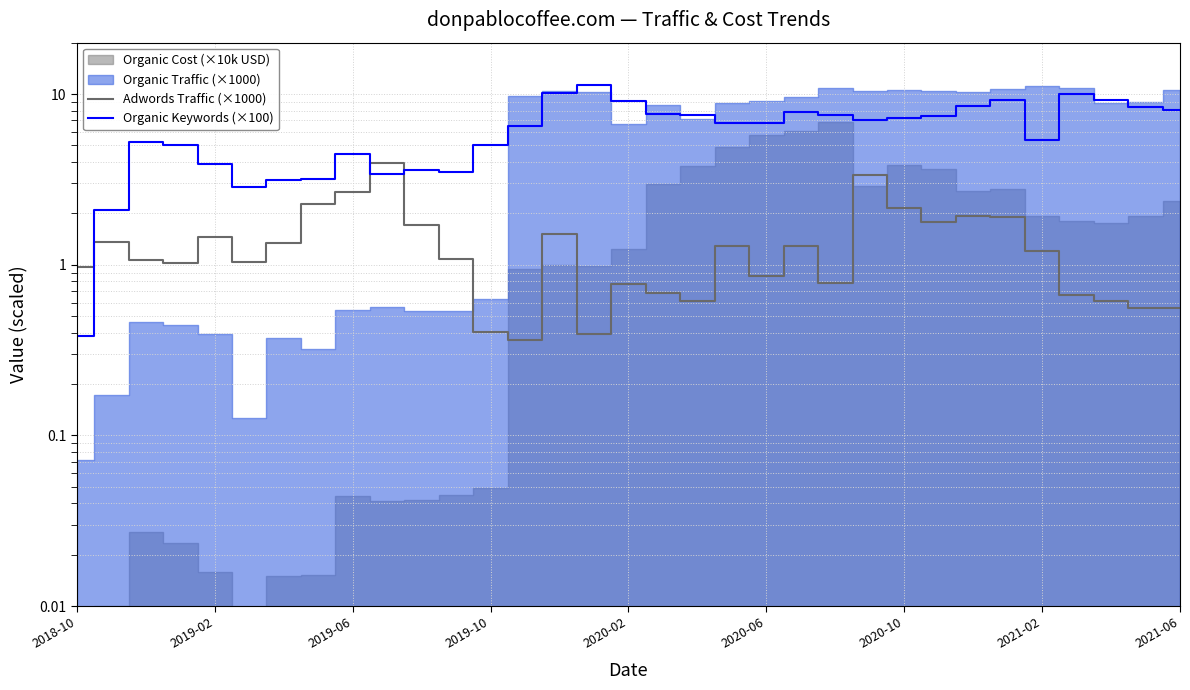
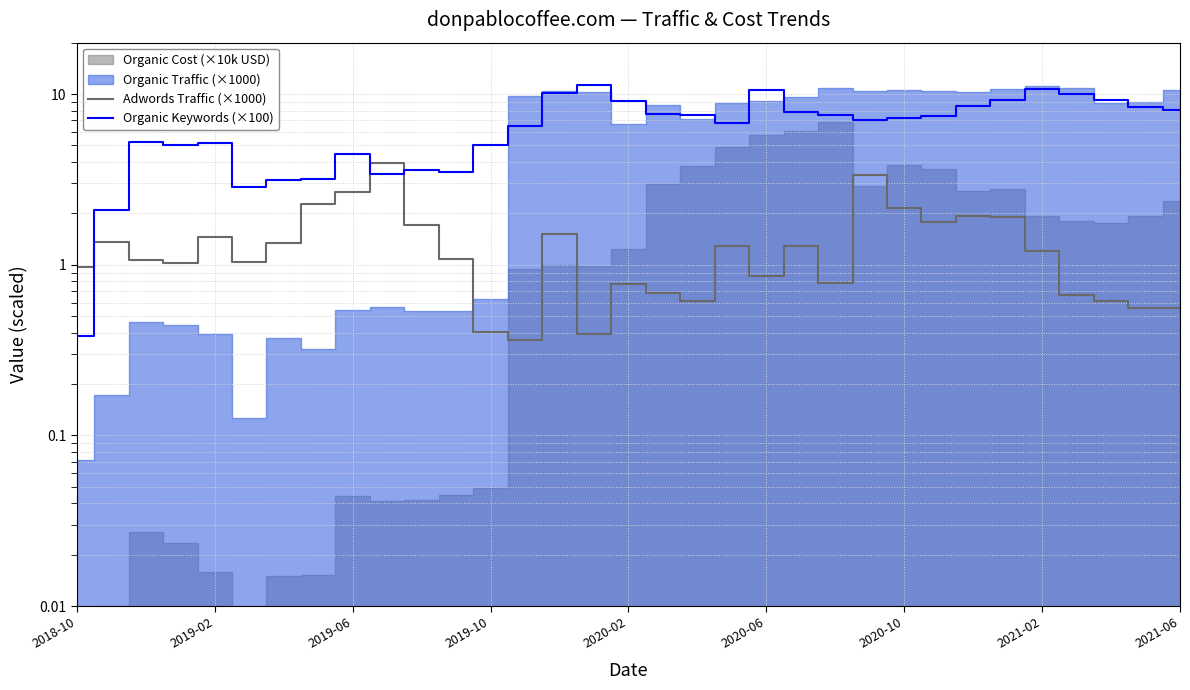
Organic Keywords (×100), 2019-02: 3.9 -> 5.2
Organic Keywords (×100), 2020-06: 6.8 -> 11
Organic Keywords (×100), 2021-02: 5.4 -> 11
